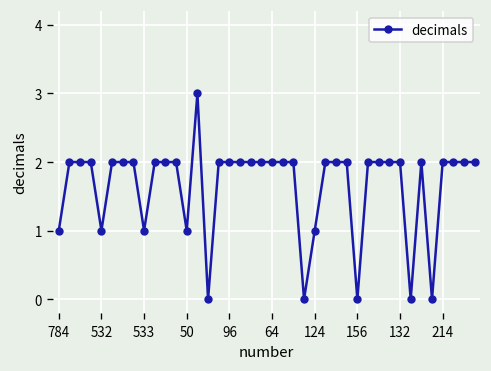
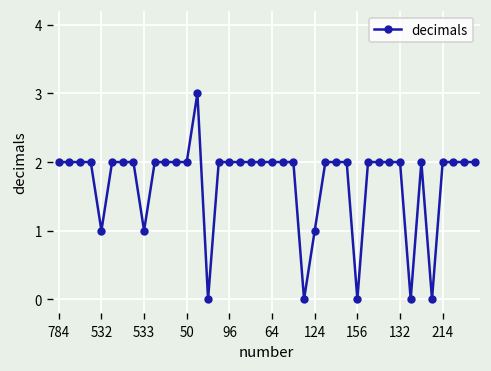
784: 1 -> 2
50: 1 -> 2
